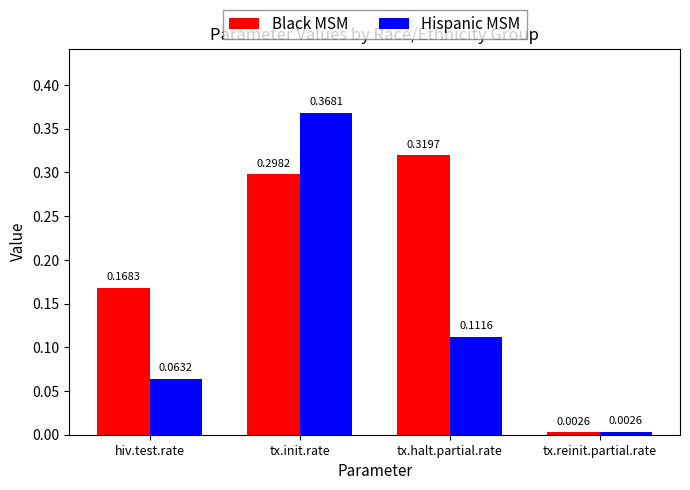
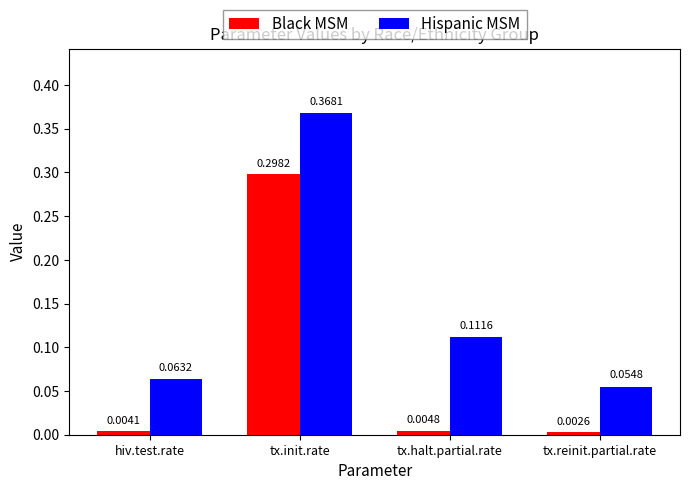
Black MSM, hiv.test.rate: 0.1683 -> 0.0041
Black MSM, tx.halt.partial.rate: 0.3197 -> 0.0048
Hispanic MSM, tx.reinit.partial.rate: 0.0026 -> 0.0548
